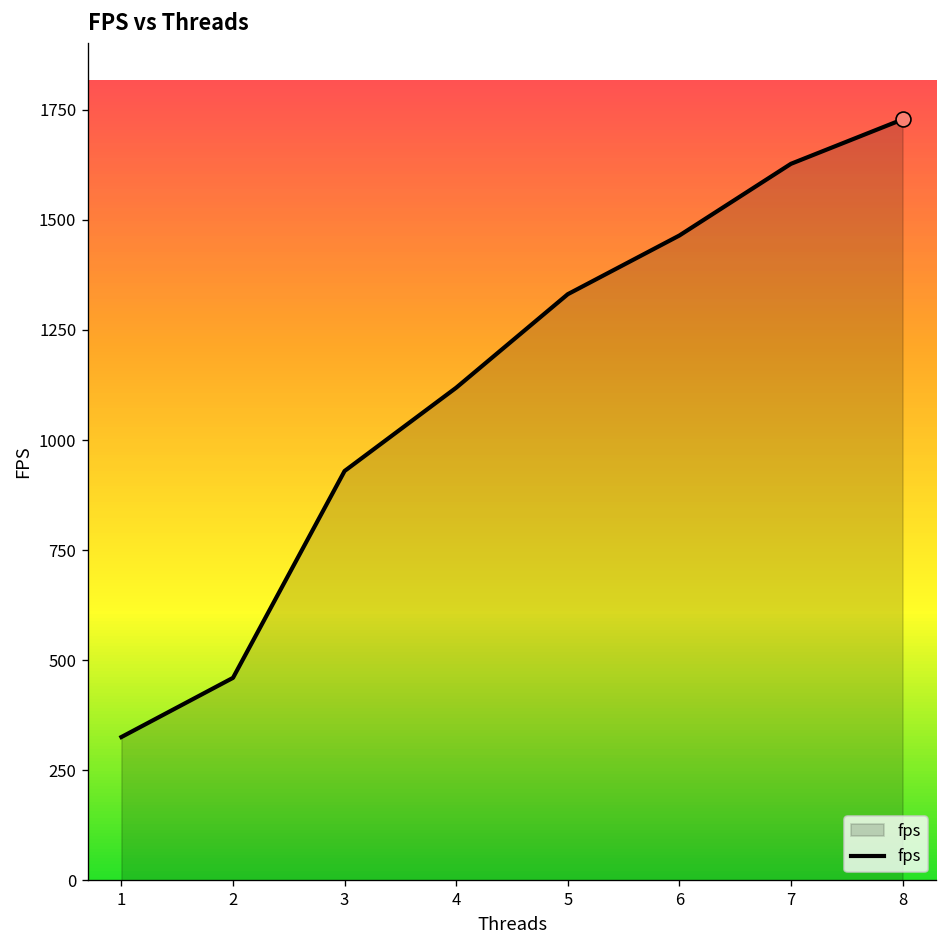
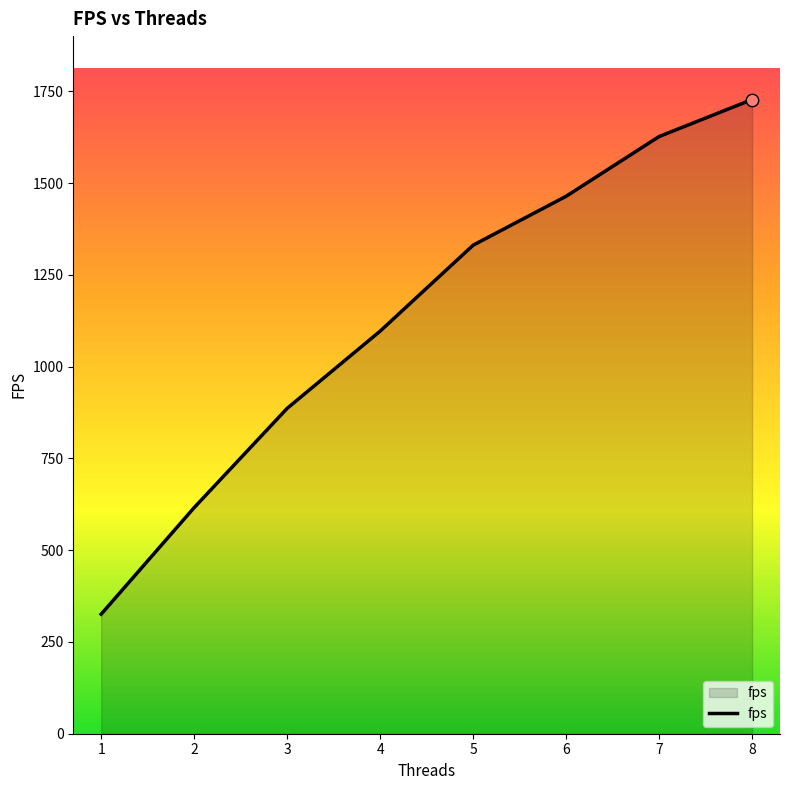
fps, 2: 460 -> 620
fps, 3: 930 -> 890
fps, 4: 1120 -> 1100
